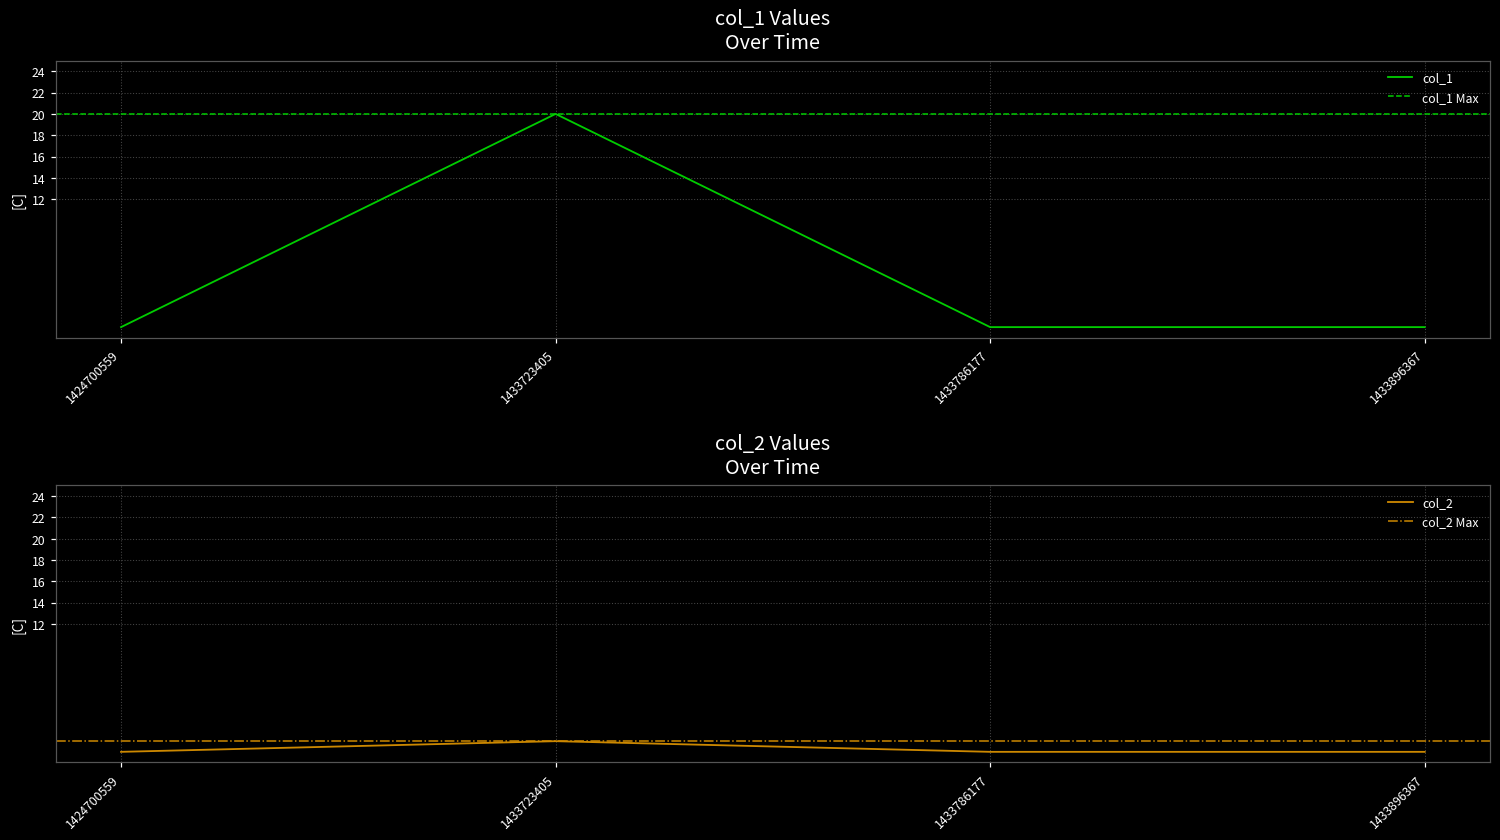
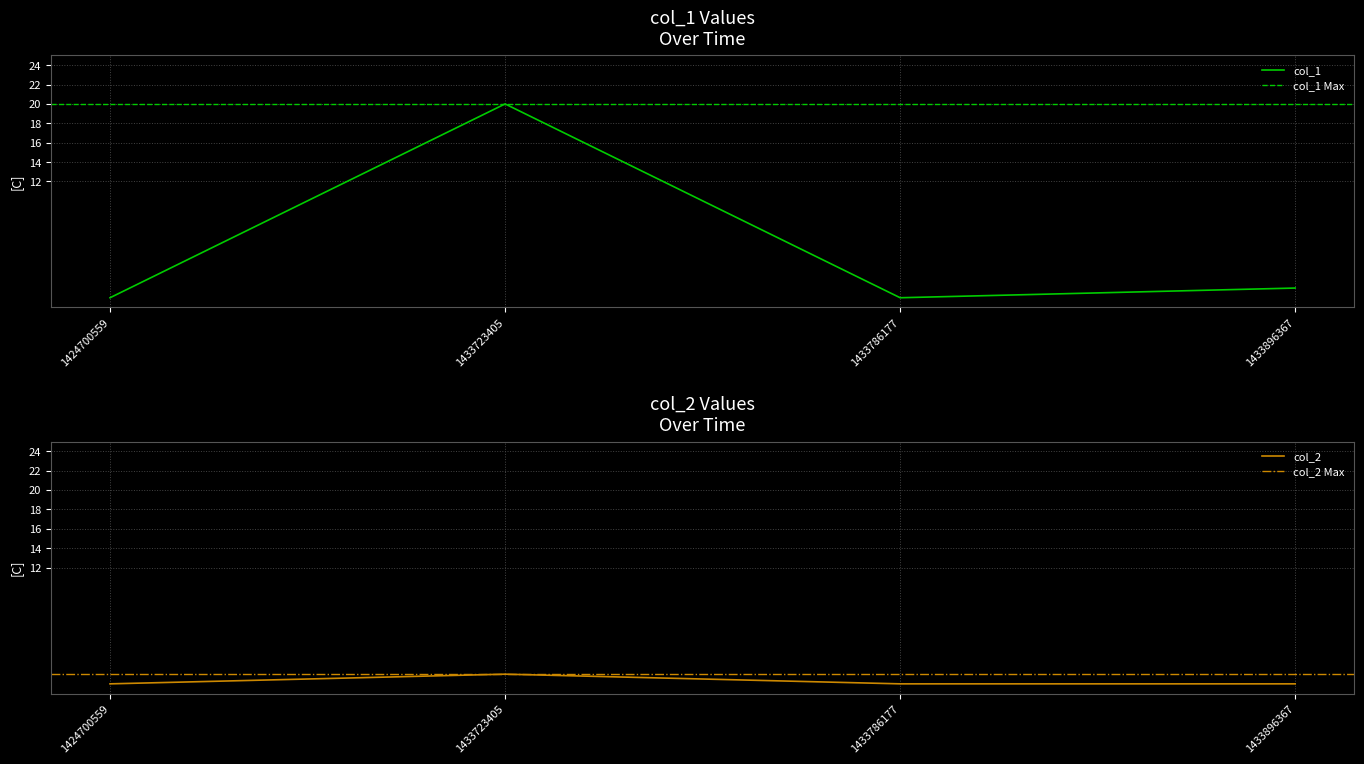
col_1 Values Over Time, 1433896367: 0 -> 1
